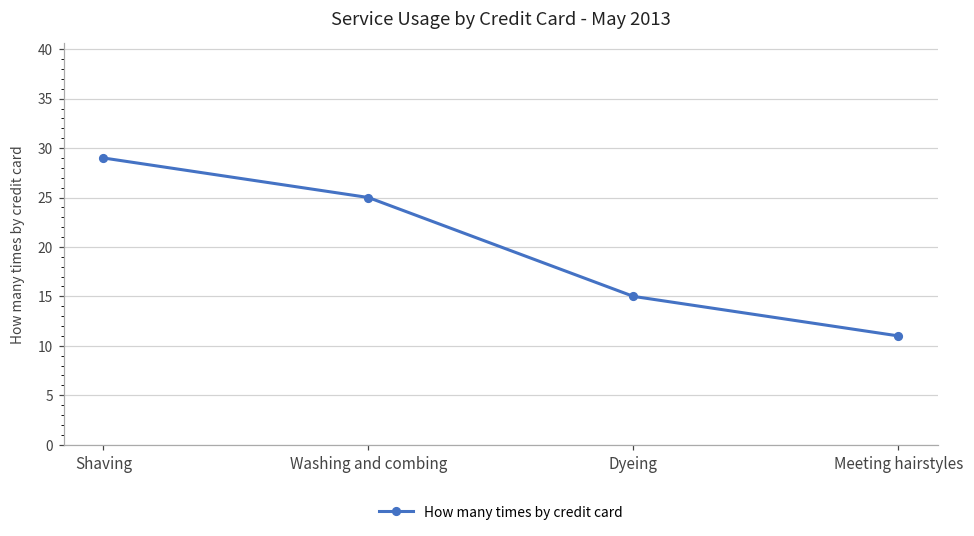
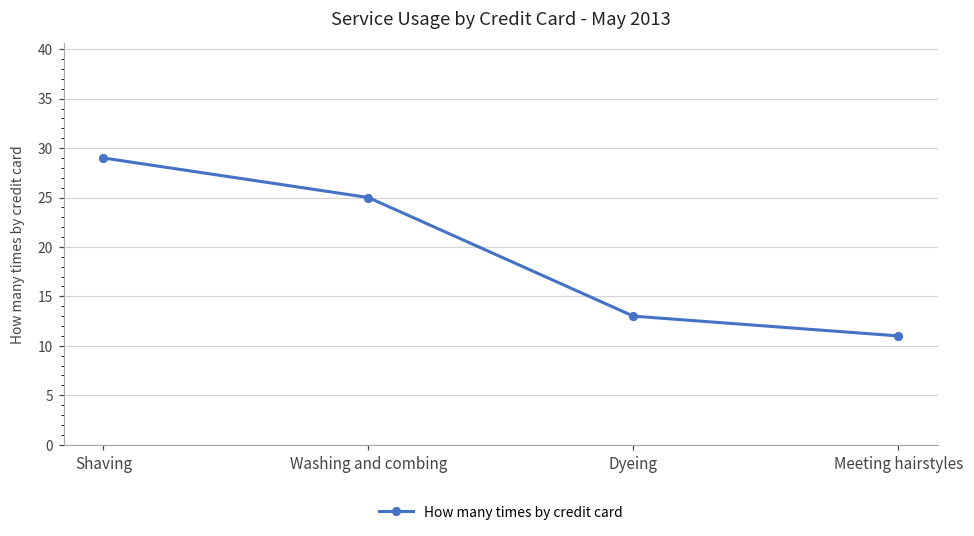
Dyeing: 15 -> 13
